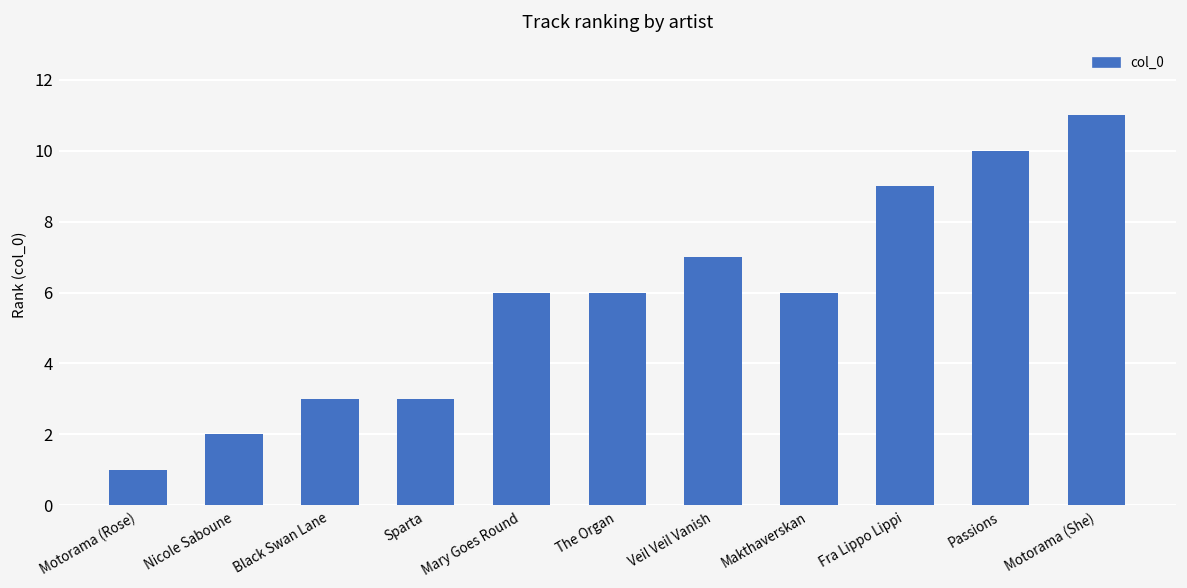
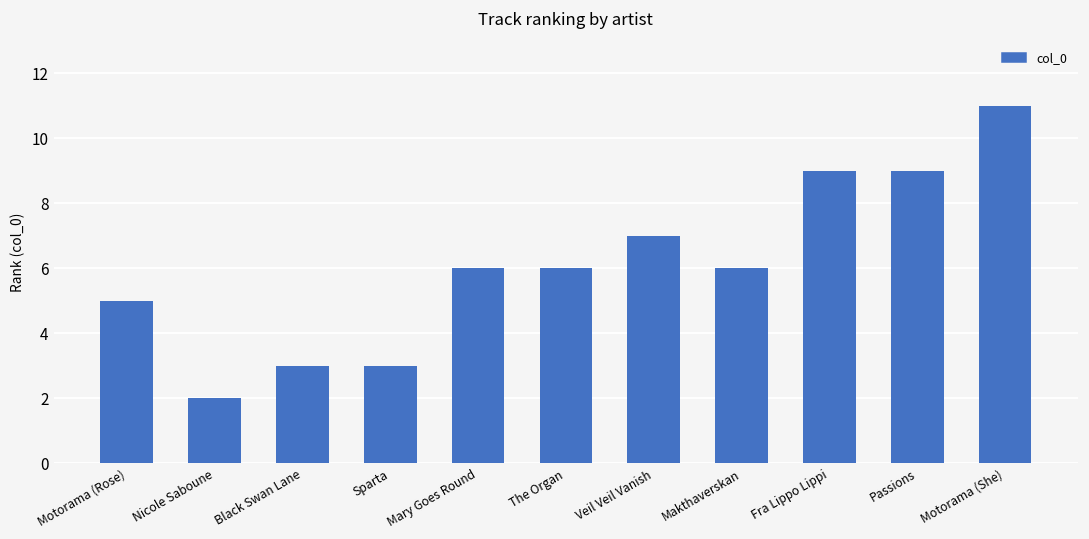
Motorama (Rose): 1 -> 5
Passions: 10 -> 9
